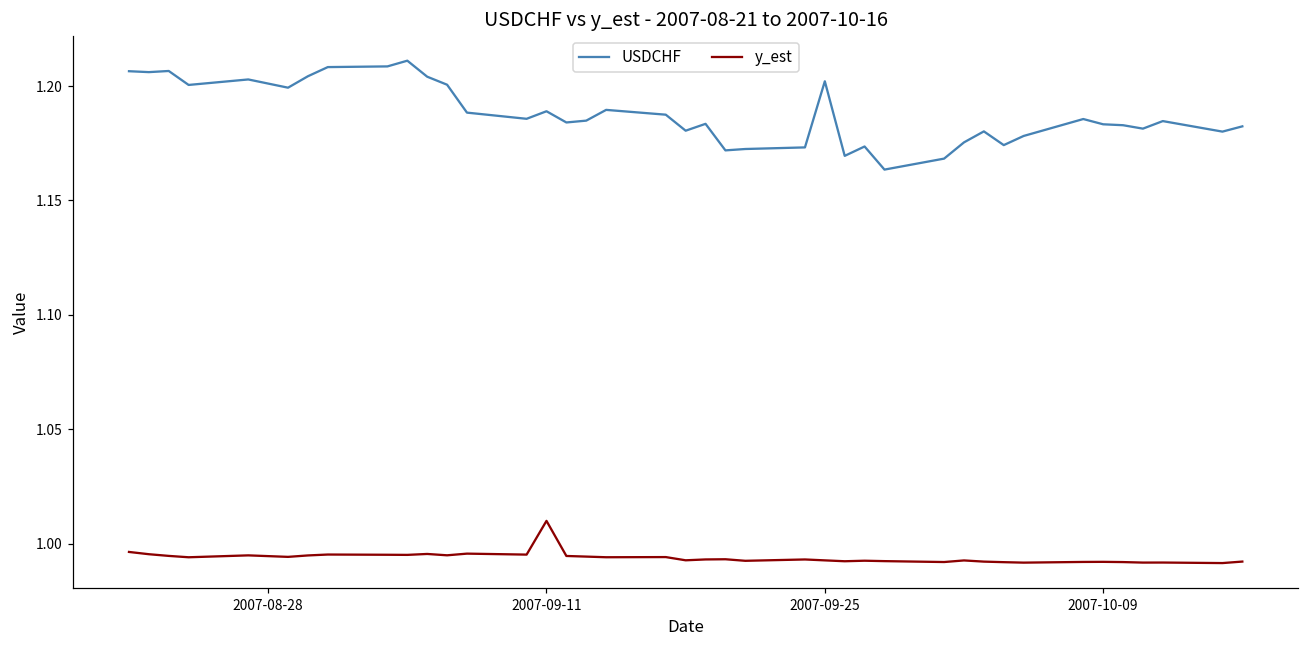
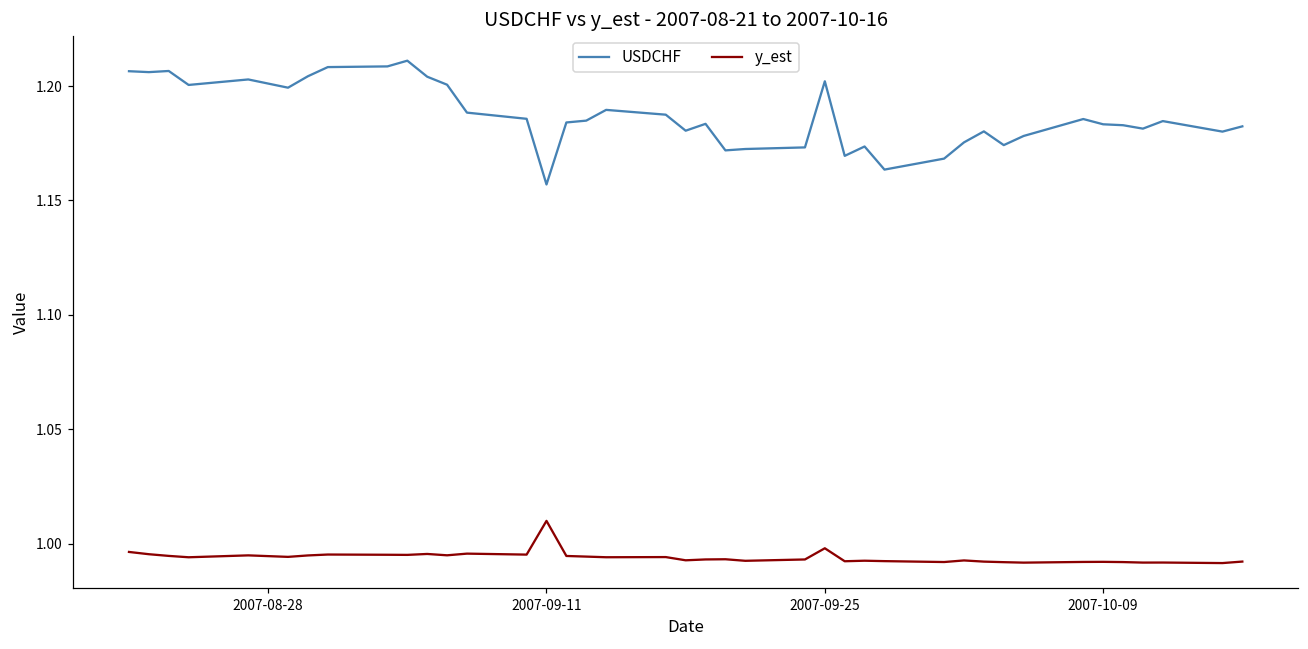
USDCHF, 2007-09-11: 1.189 -> 1.157
y_est, 2007-09-25: 0.993 -> 0.998
